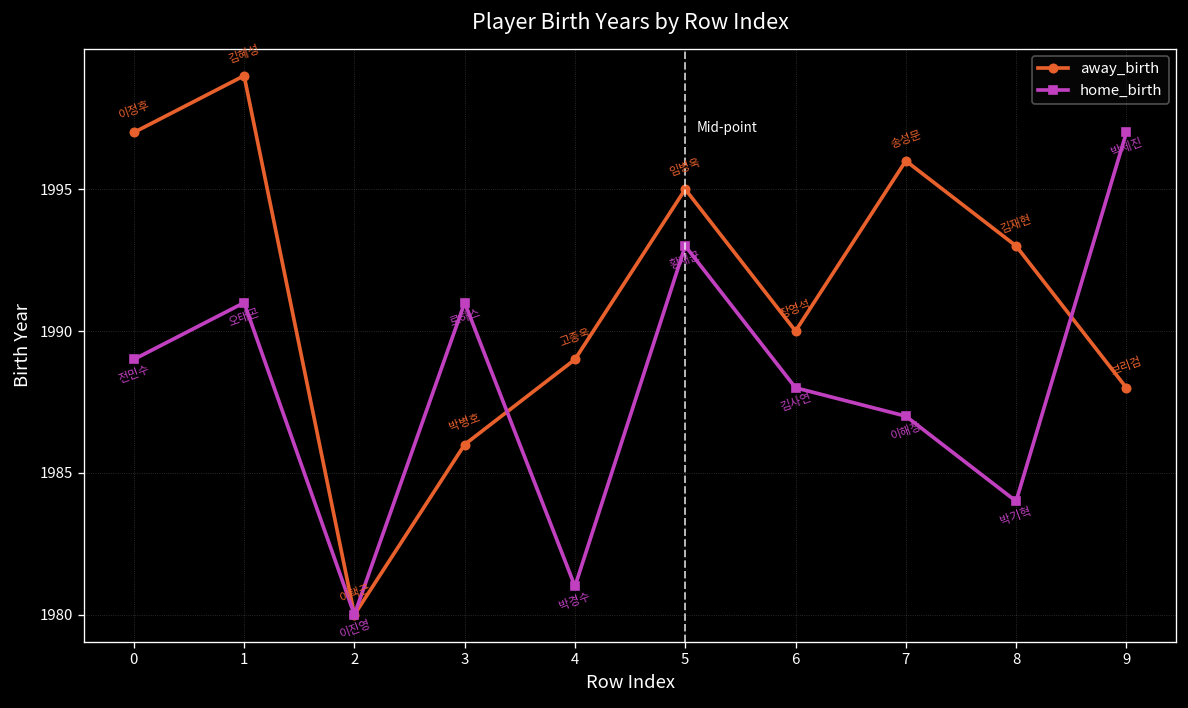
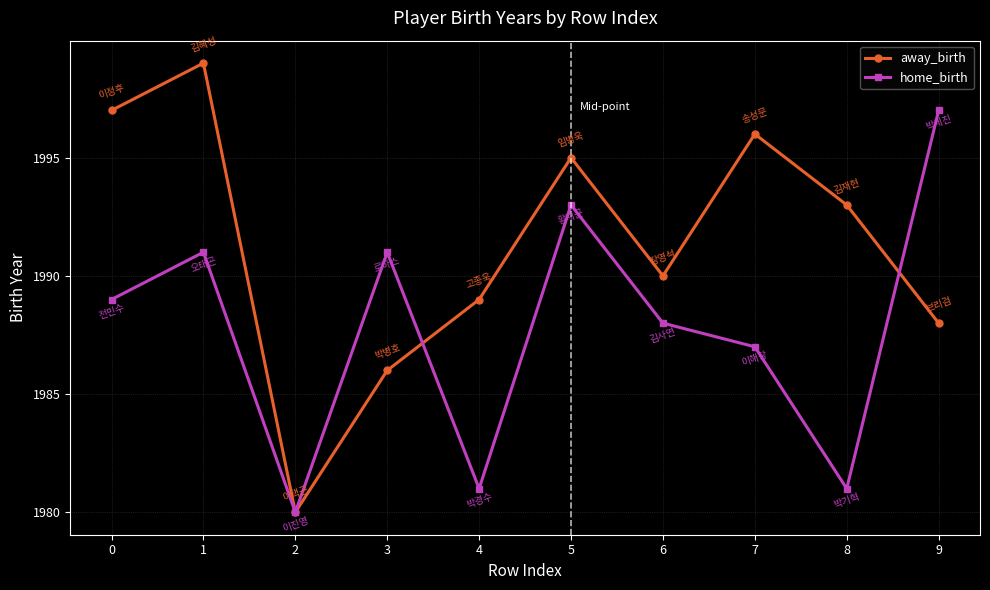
home_birth, 8: 1984 -> 1981
